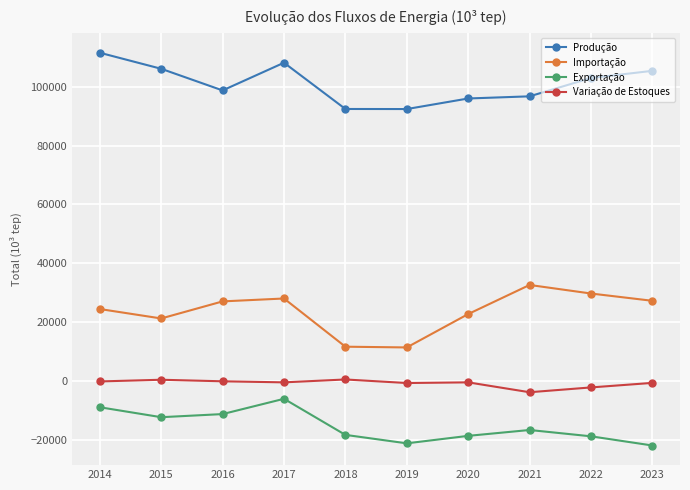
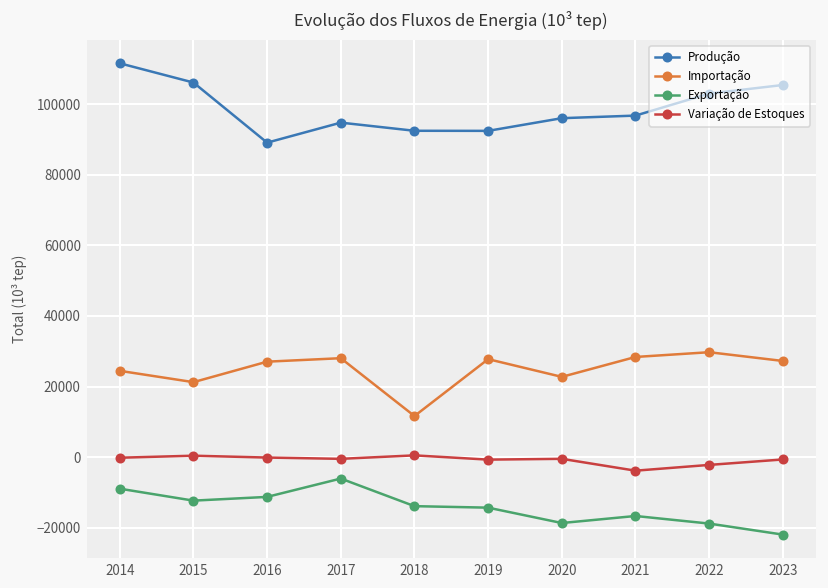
Produção, 2016: 99000 -> 89000
Produção, 2017: 108000 -> 95000
Exportação, 2018: -18000 -> -14000
Importação, 2019: 11000 -> 28000
Exportação, 2019: -21000 -> -14000
Importação, 2021: 33000 -> 28000
